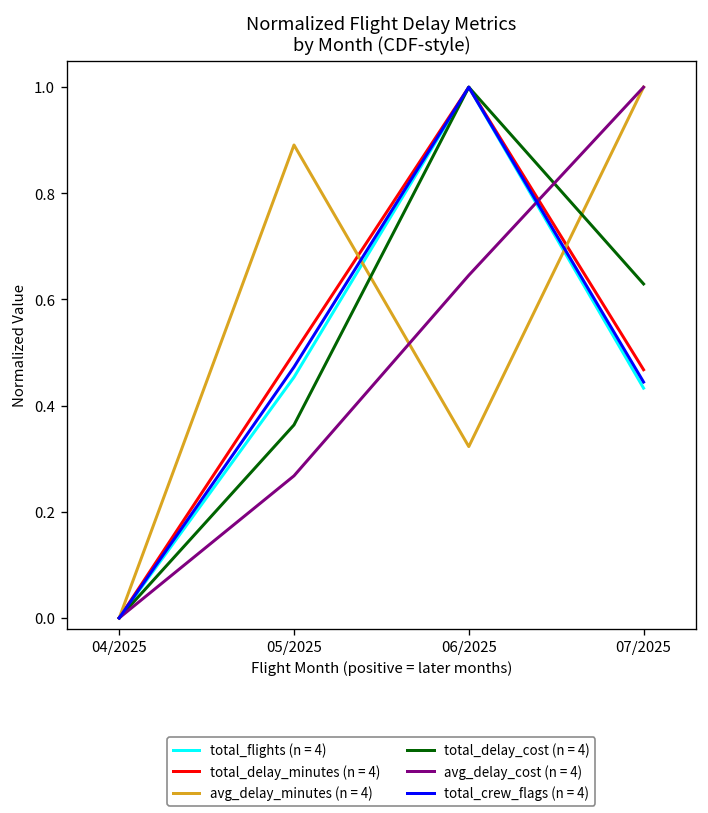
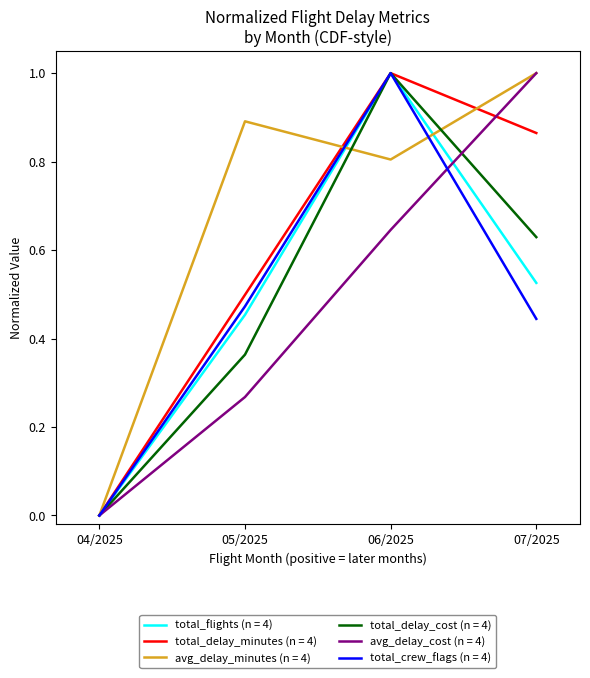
avg_delay_minutes (n = 4), 06/2025: 0.32 -> 0.80
total_flights (n = 4), 07/2025: 0.43 -> 0.53
total_delay_minutes (n = 4), 07/2025: 0.47 -> 0.86
